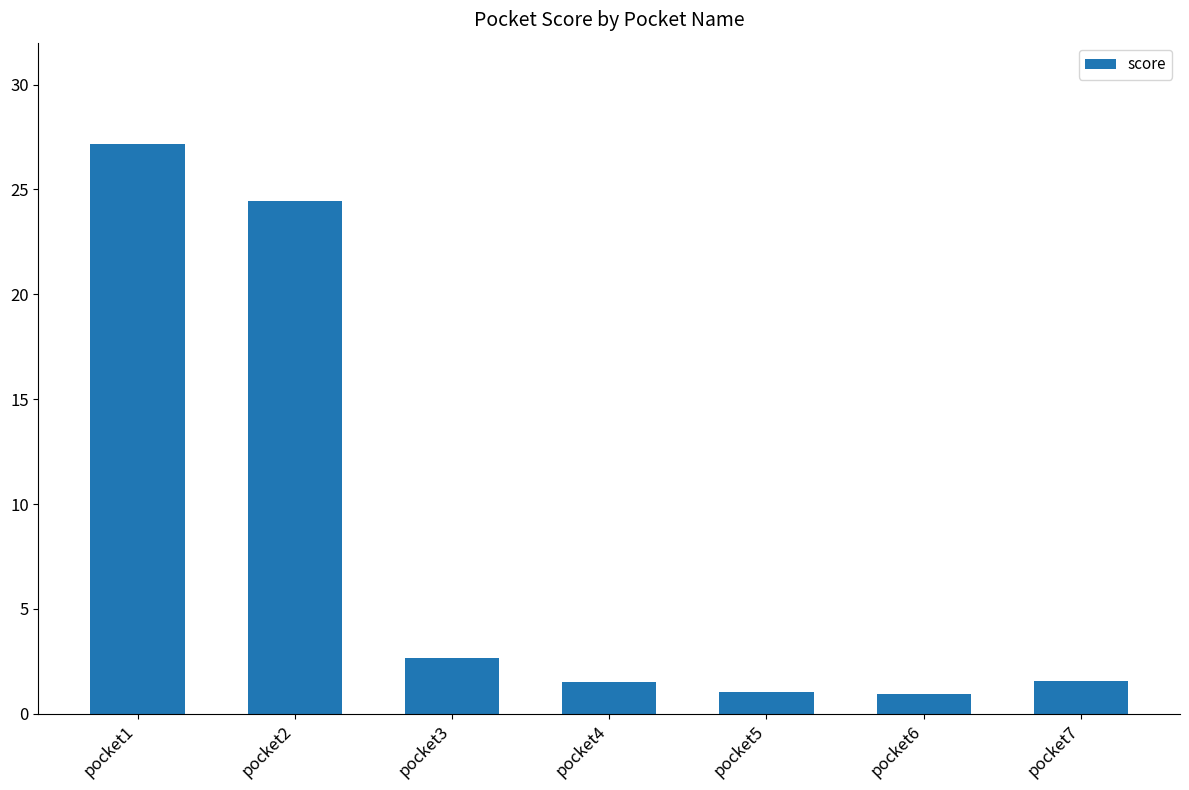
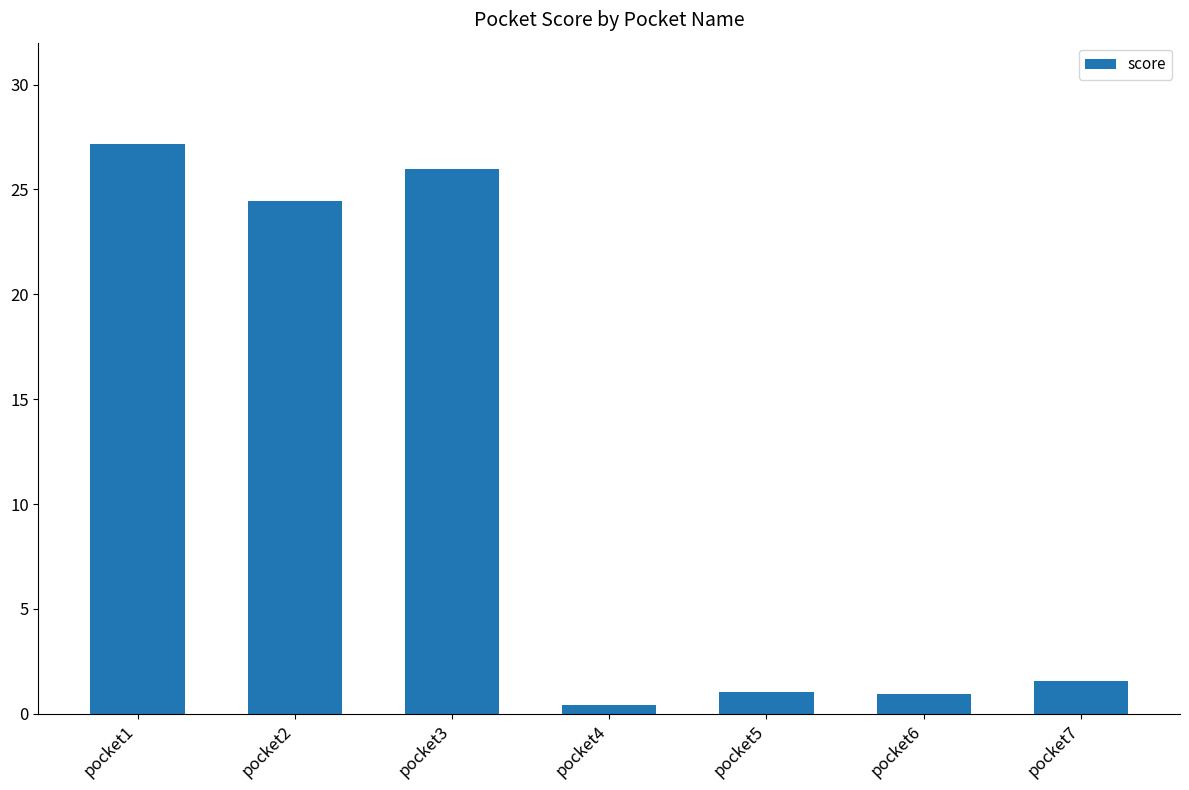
pocket3: 2.7 -> 26.0
pocket4: 1.5 -> 0.4
